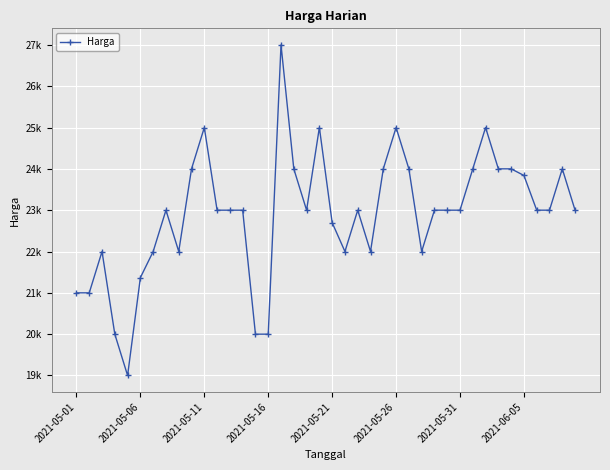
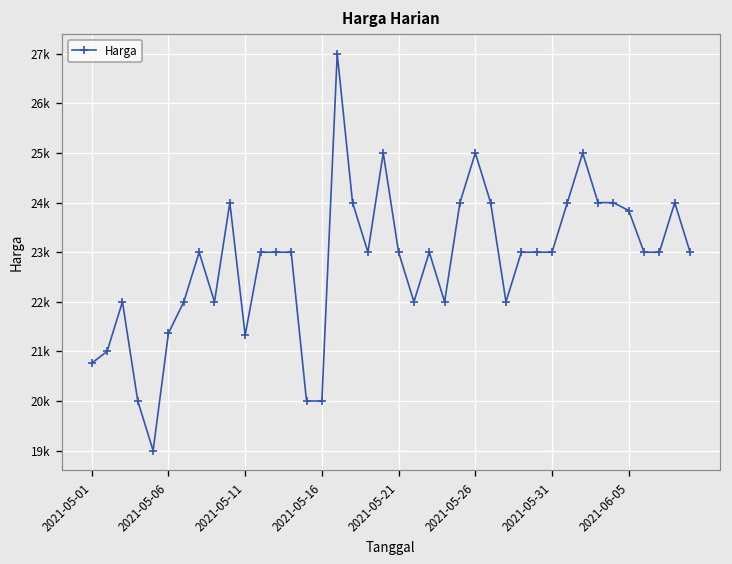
2021-05-01: 21000 -> 20800
2021-05-11: 25000 -> 21300
2021-05-21: 22700 -> 23000
